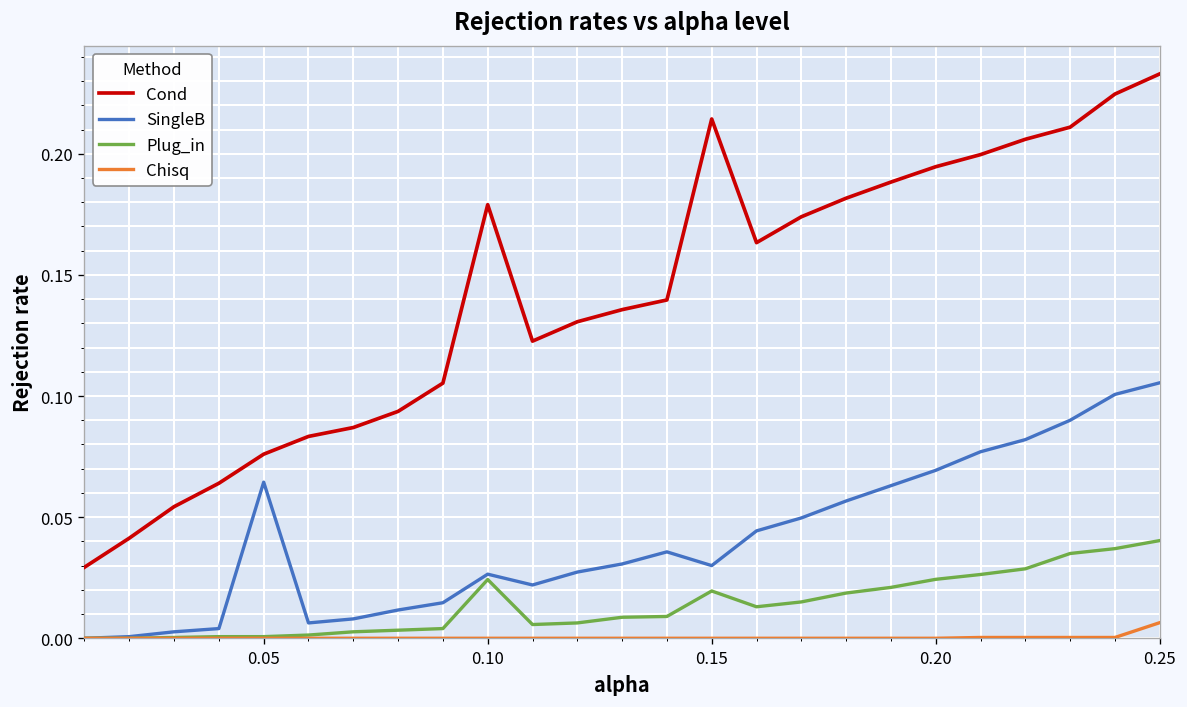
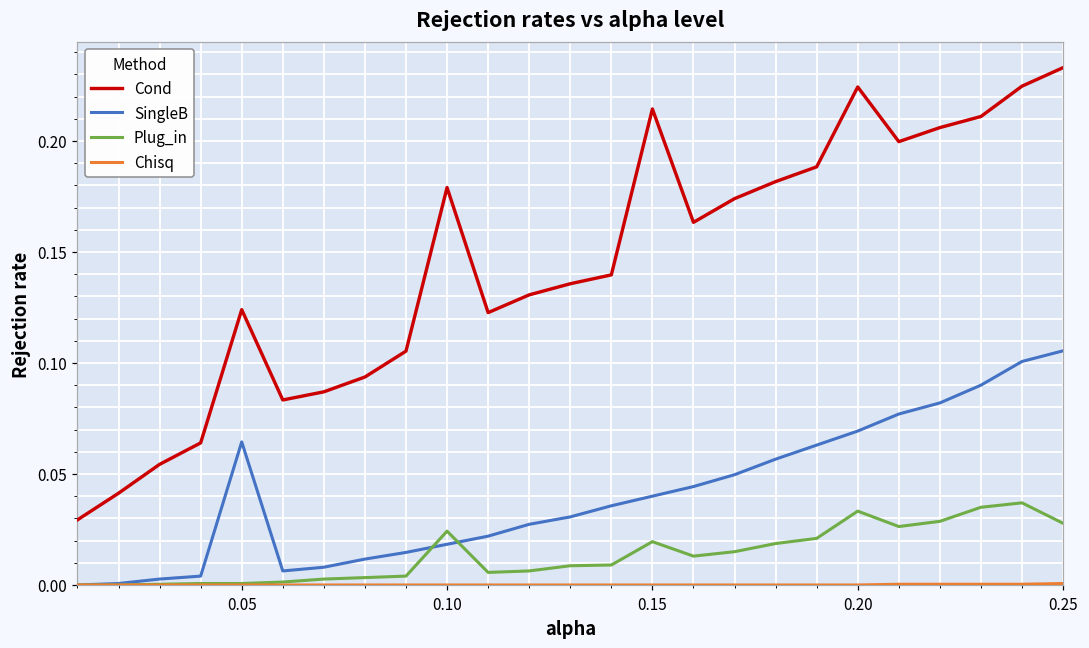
Cond, 0.05: 0.076 -> 0.124
SingleB, 0.10: 0.026 -> 0.018
SingleB, 0.15: 0.03 -> 0.04
Cond, 0.20: 0.195 -> 0.224
Plug_in, 0.20: 0.024 -> 0.033
Plug_in, 0.25: 0.040 -> 0.028
Chisq, 0.25: 0.006 -> 0.001
